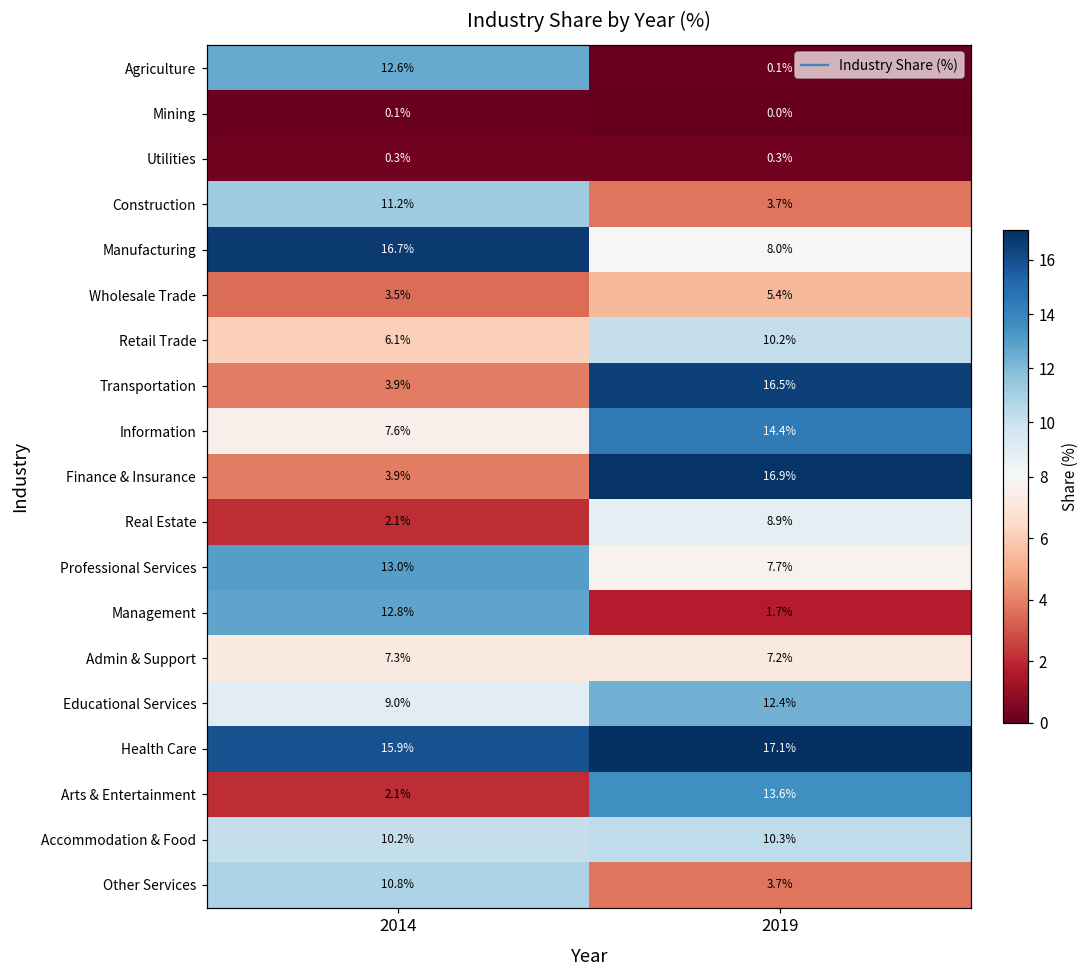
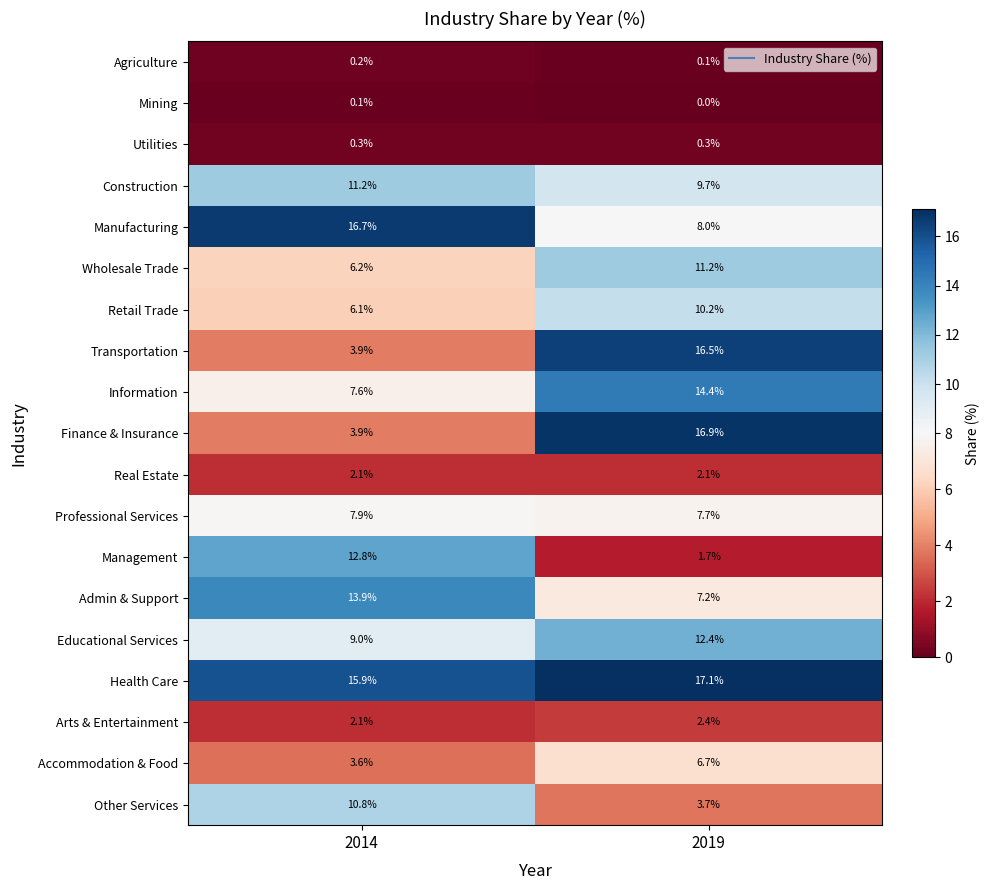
Agriculture, 2014: 12.6% -> 0.2%
Construction, 2019: 3.7% -> 9.7%
Wholesale Trade, 2014: 3.5% -> 6.2%
Wholesale Trade, 2019: 5.4% -> 11.2%
Real Estate, 2019: 8.9% -> 2.1%
Professional Services, 2014: 13.0% -> 7.9%
Admin & Support, 2014: 7.3% -> 13.9%
Arts & Entertainment, 2019: 13.6% -> 2.4%
Accommodation & Food, 2014: 10.2% -> 3.6%
Accommodation & Food, 2019: 10.3% -> 6.7%
